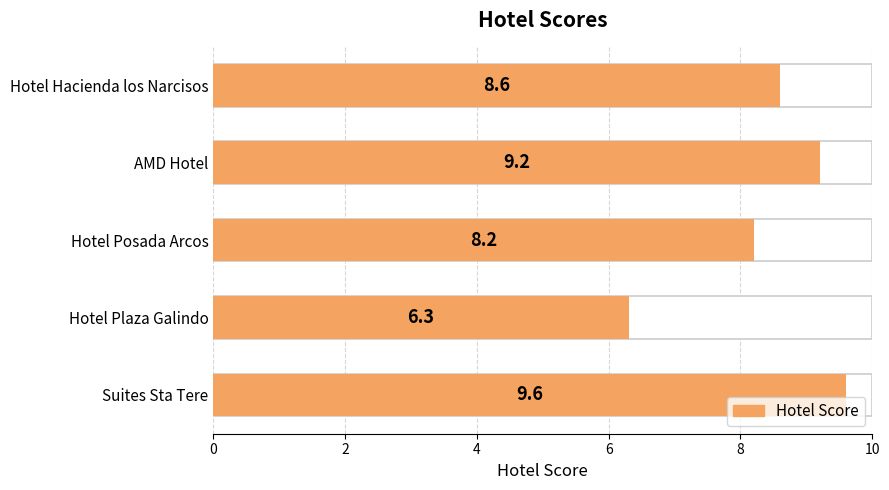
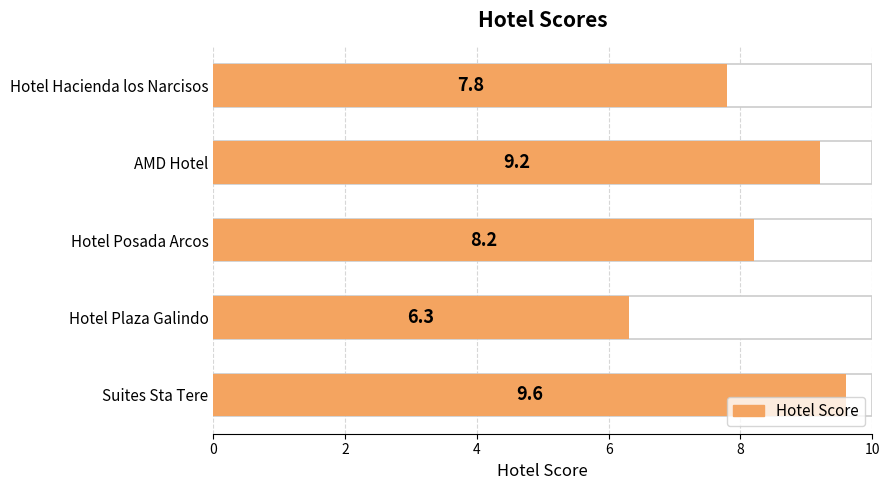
Hotel Score, Hotel Hacienda los Narcisos: 8.6 -> 7.8
